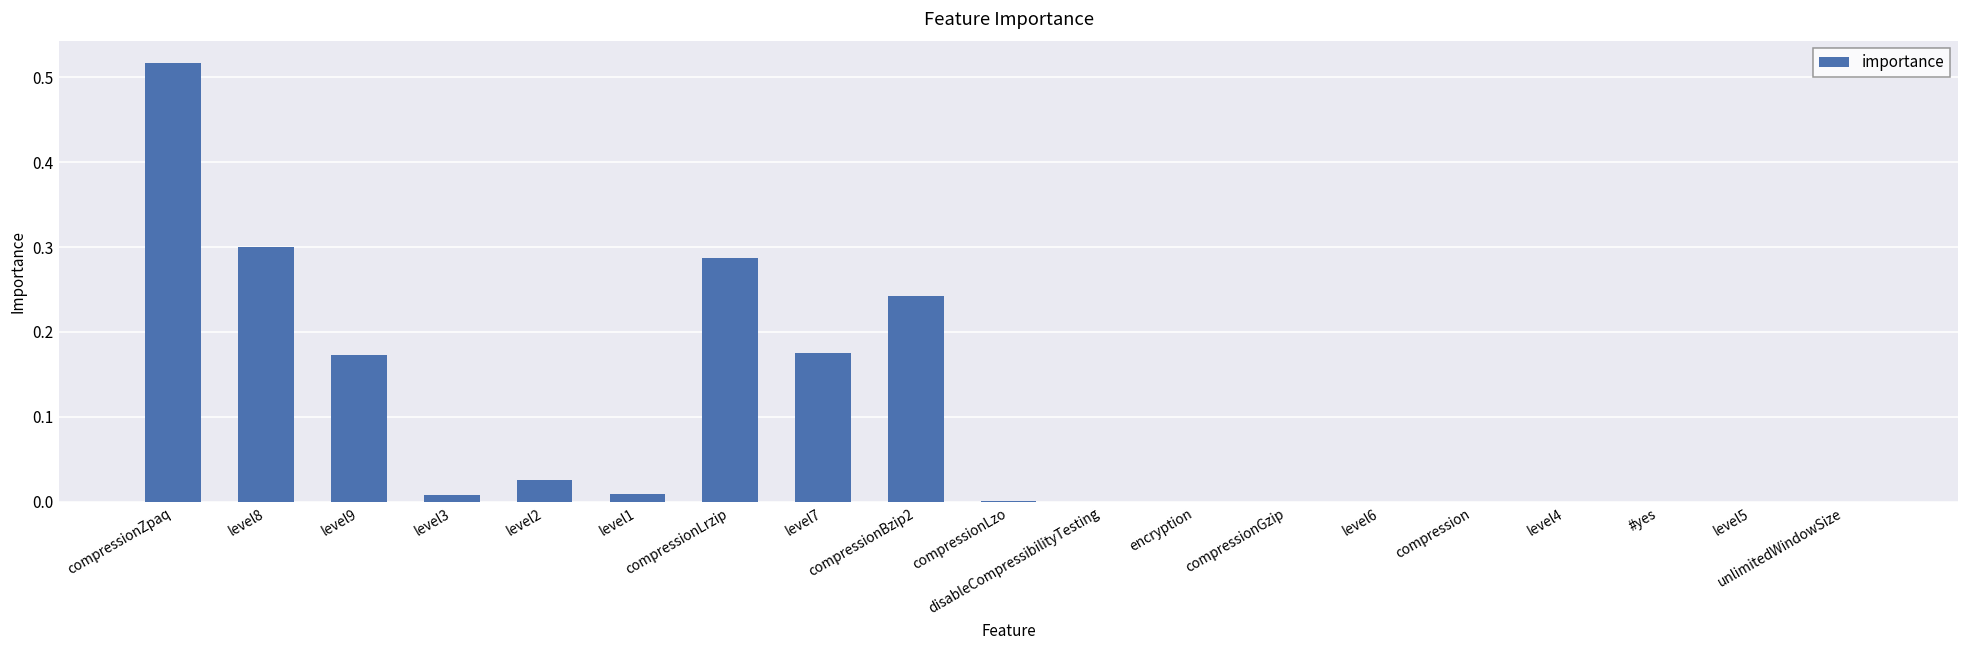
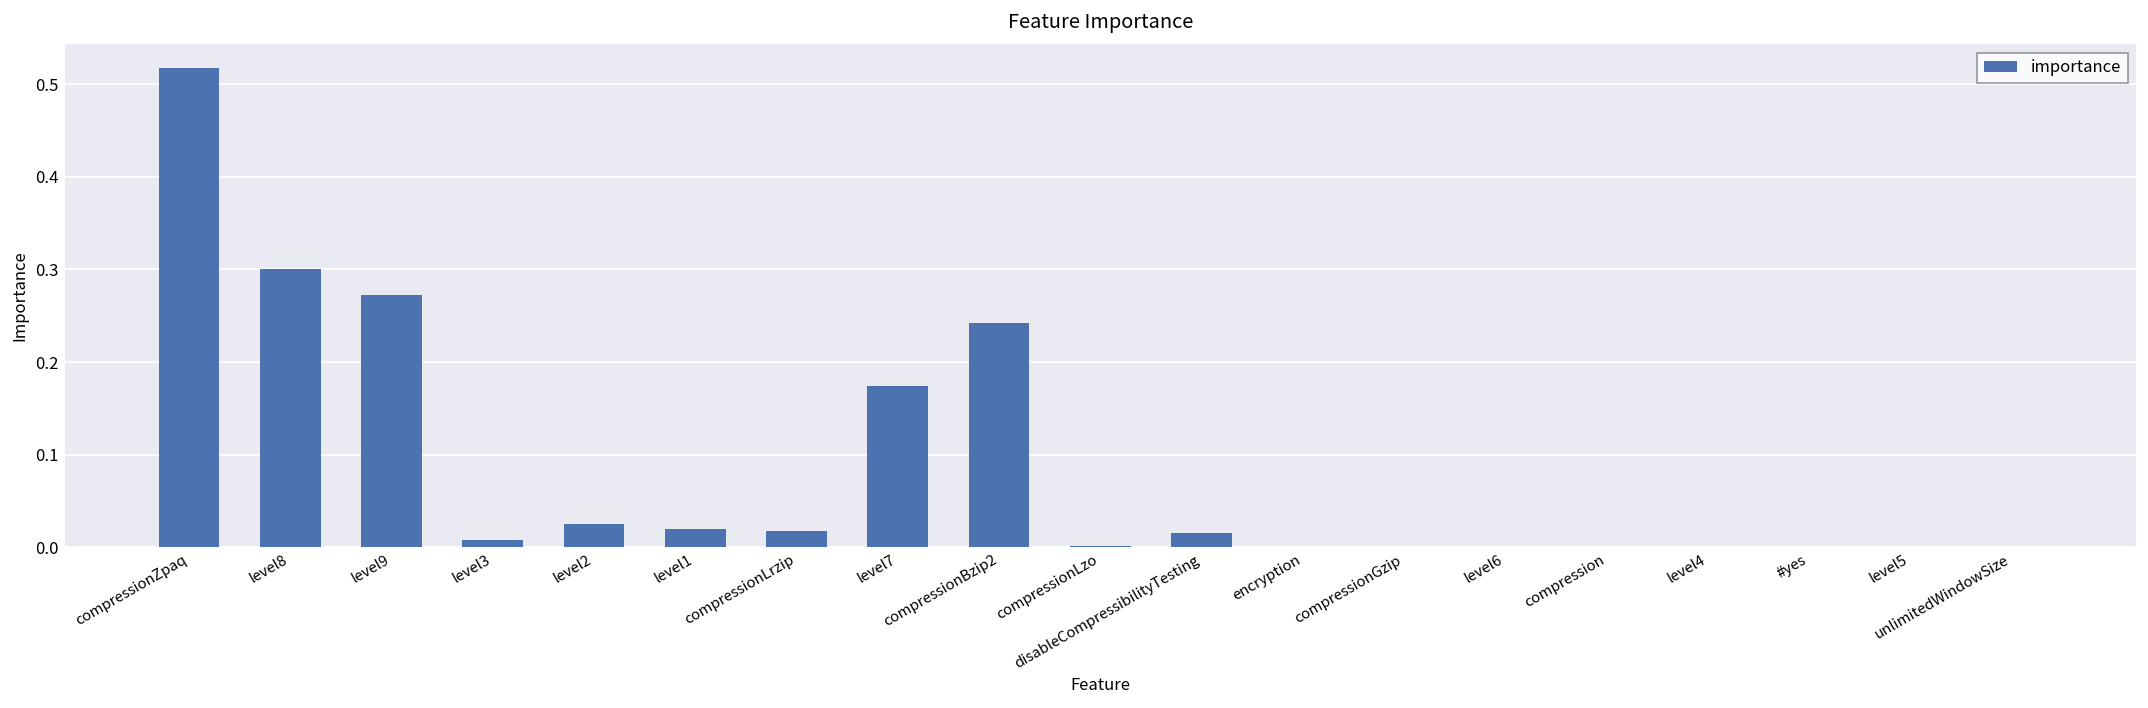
level9: 0.17 -> 0.27
level1: 0.01 -> 0.02
compressionLrzip: 0.29 -> 0.02
disableCompressibilityTesting: 0.00 -> 0.02
